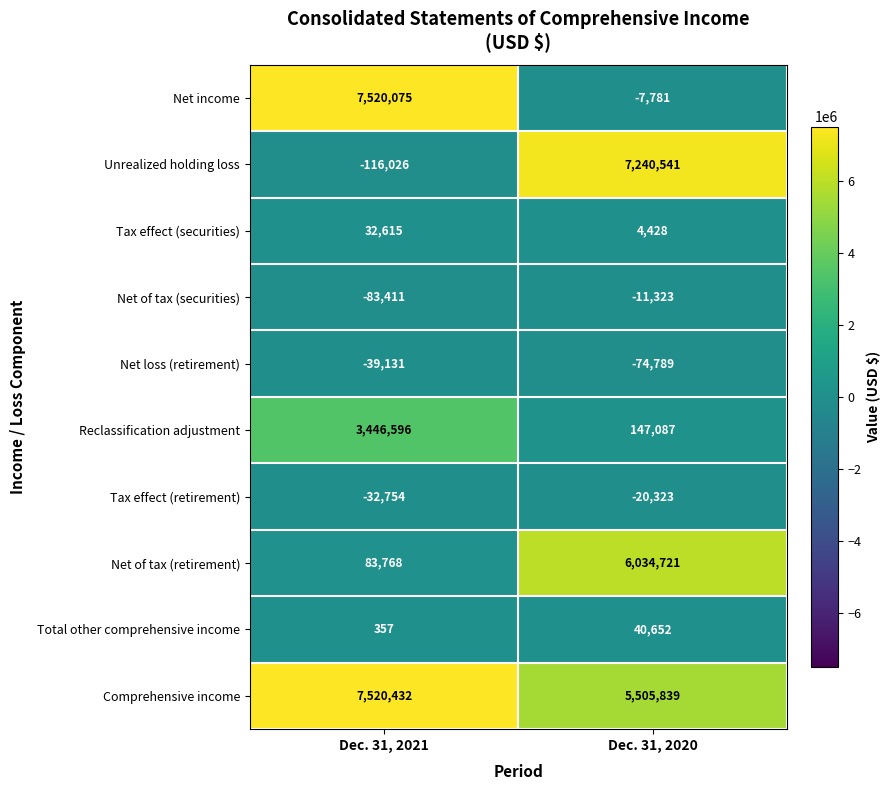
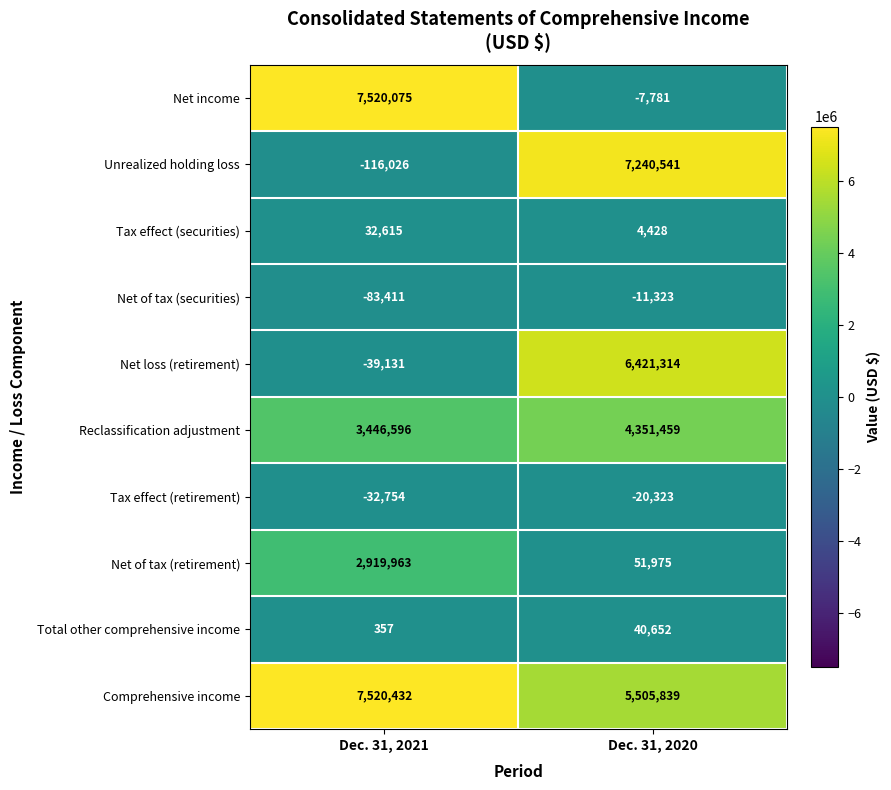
Net loss (retirement), Dec. 31, 2020: -74,789 -> 6,421,314
Reclassification adjustment, Dec. 31, 2020: 147,087 -> 4,351,459
Net of tax (retirement), Dec. 31, 2021: 83,768 -> 2,919,963
Net of tax (retirement), Dec. 31, 2020: 6,034,721 -> 51,975
